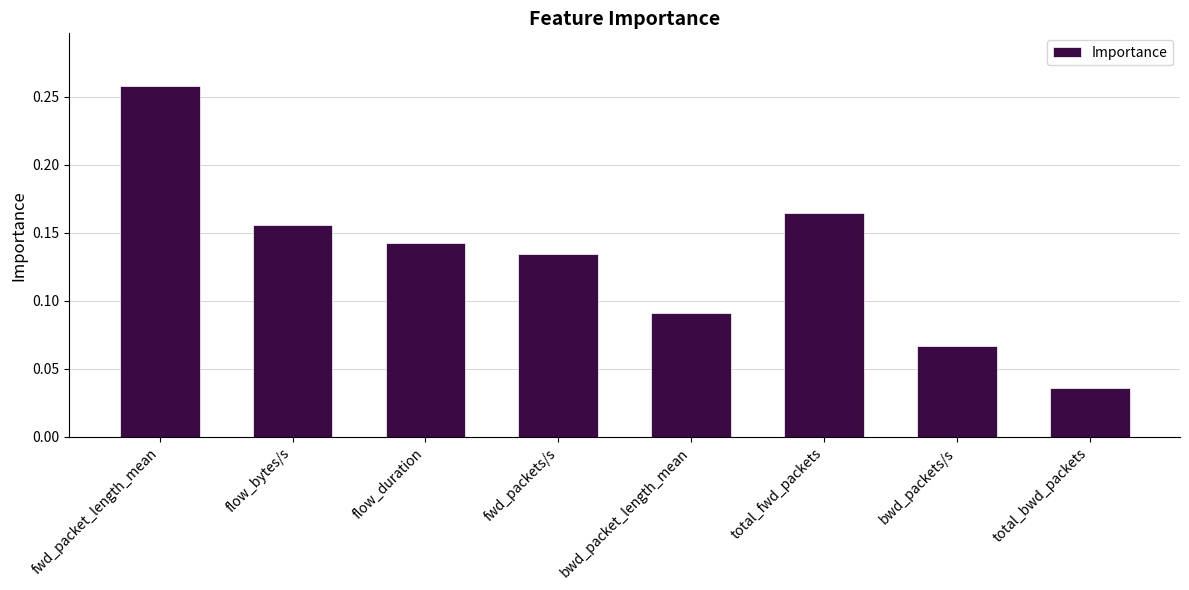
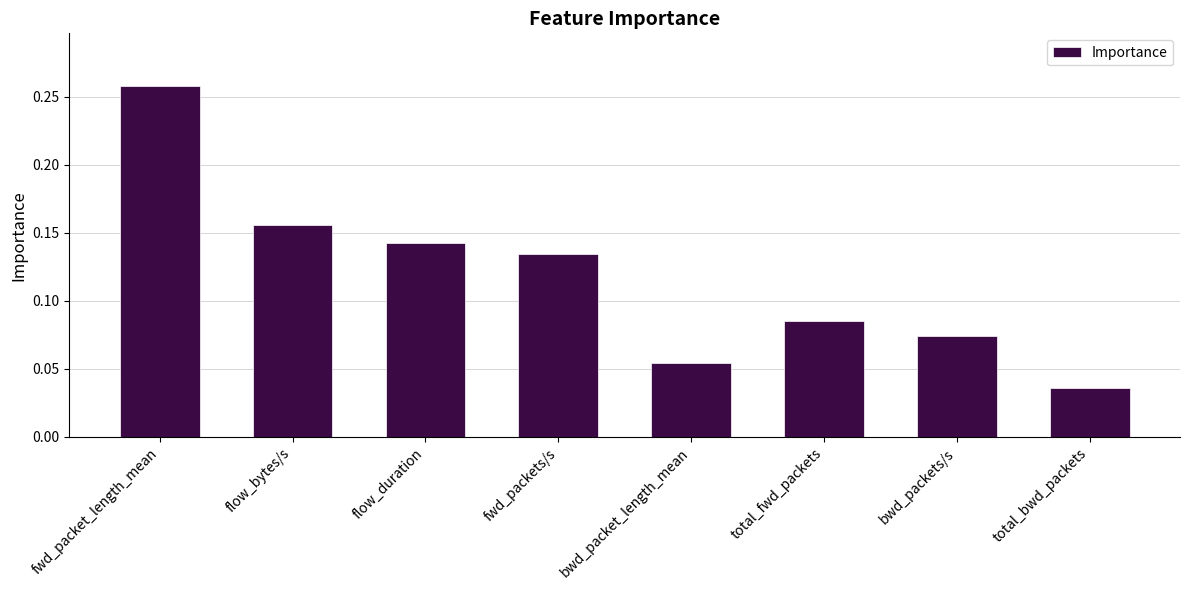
bwd_packet_length_mean: 0.091 -> 0.054
total_fwd_packets: 0.165 -> 0.085
bwd_packets/s: 0.067 -> 0.075
